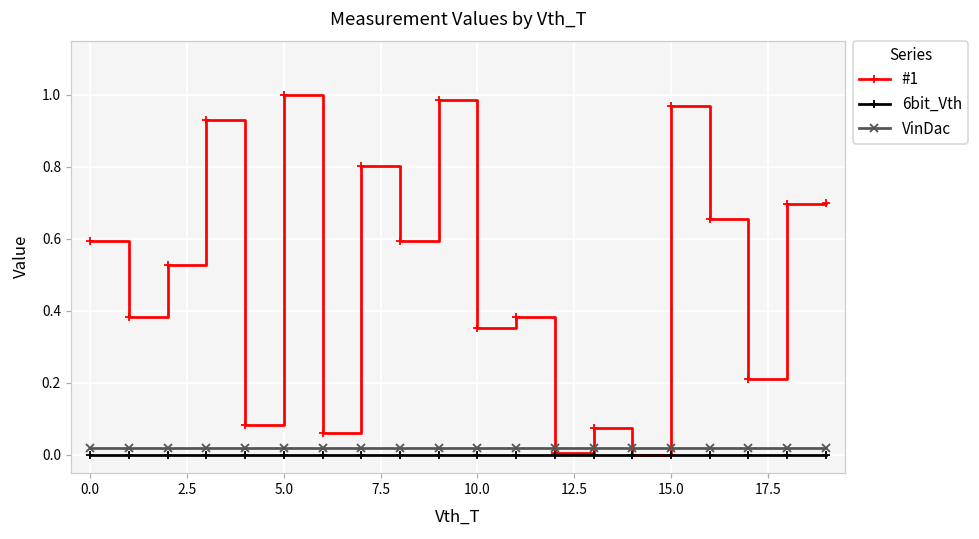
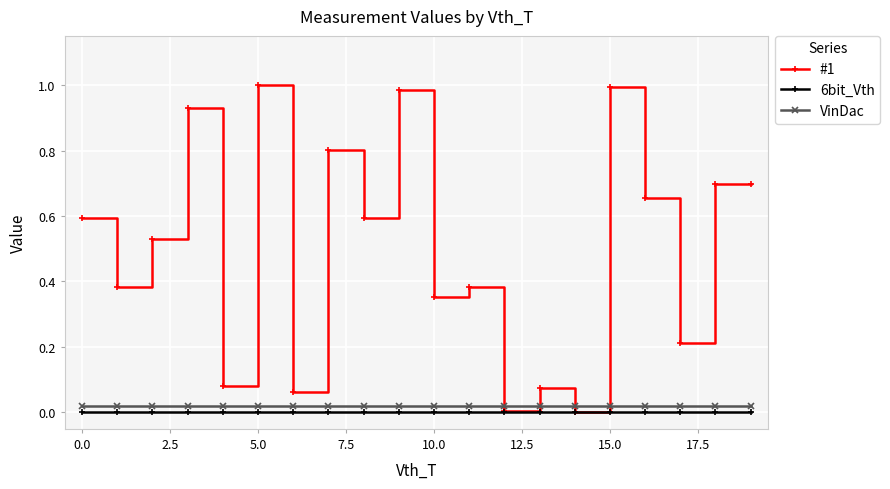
#1, 15.0: 0.97 -> 1.00
